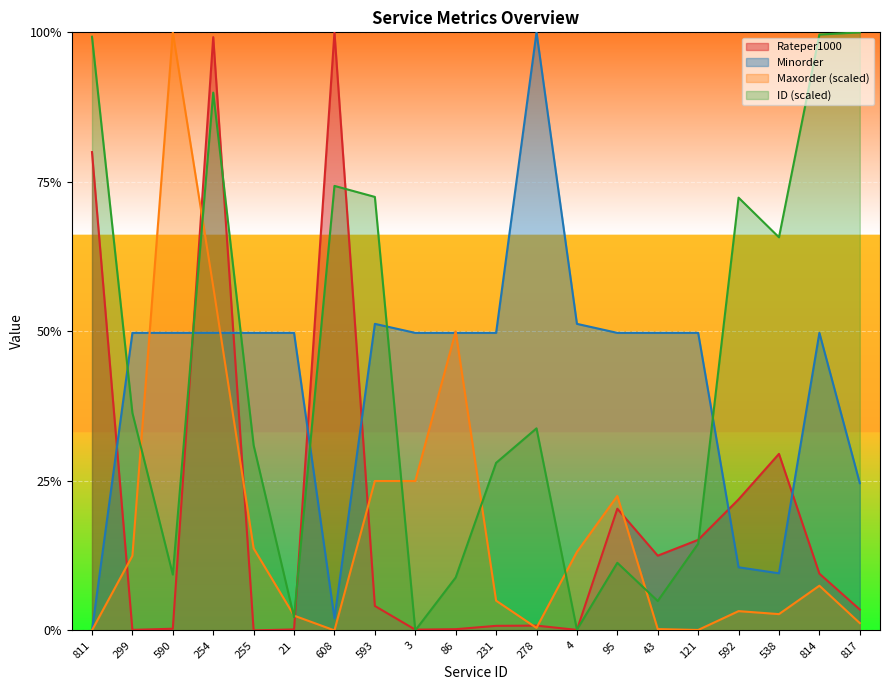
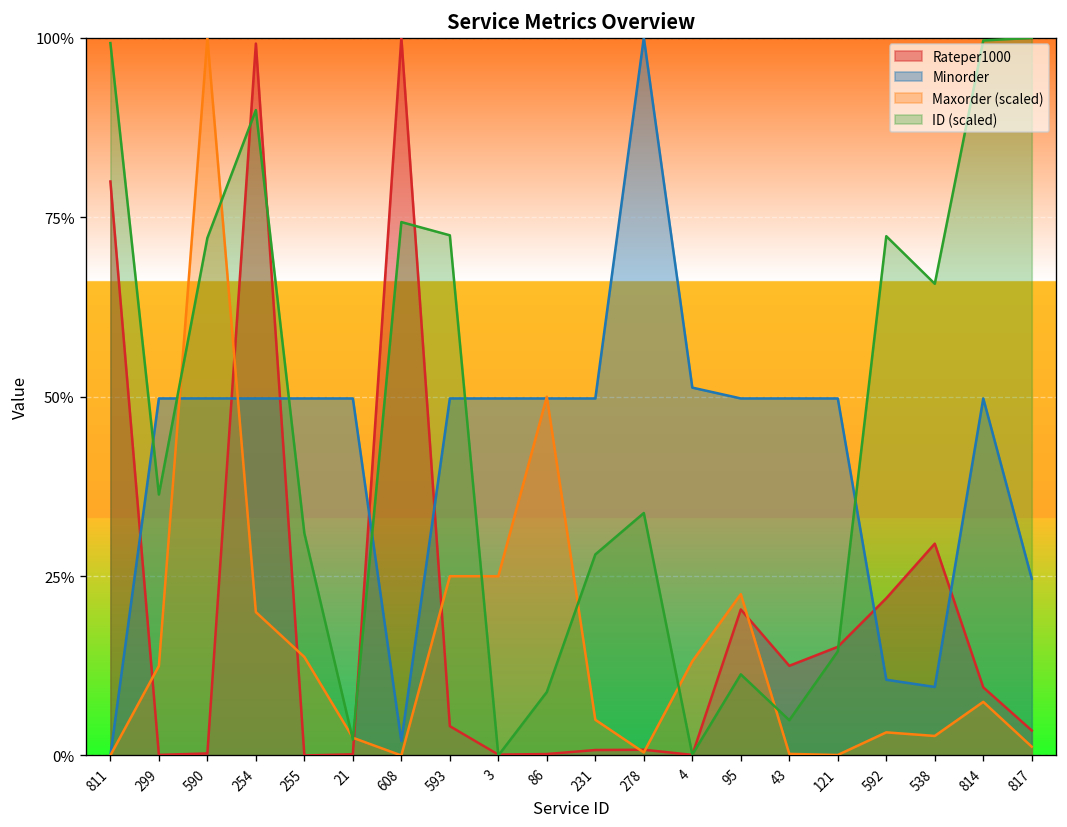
ID (scaled), 590: 9% -> 72%
Maxorder (scaled), 254: 57% -> 20%
Minorder, 593: 51% -> 50%
